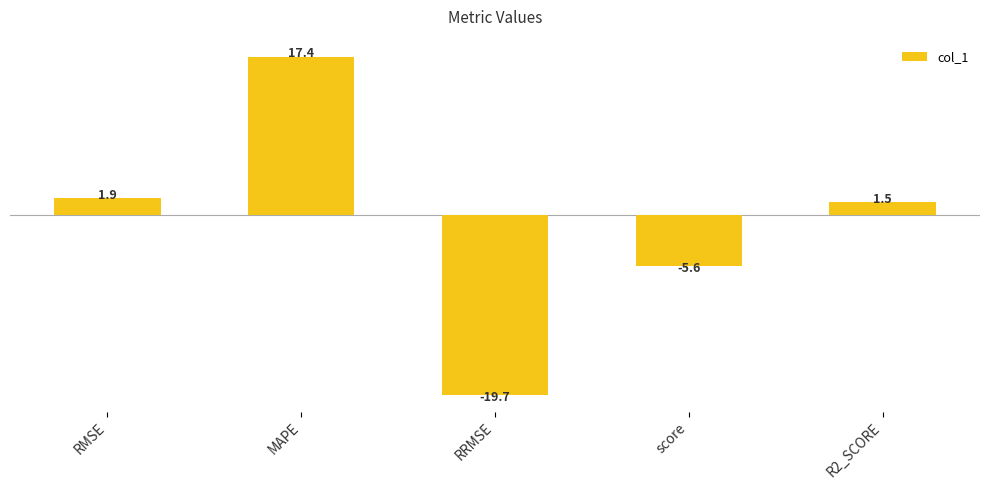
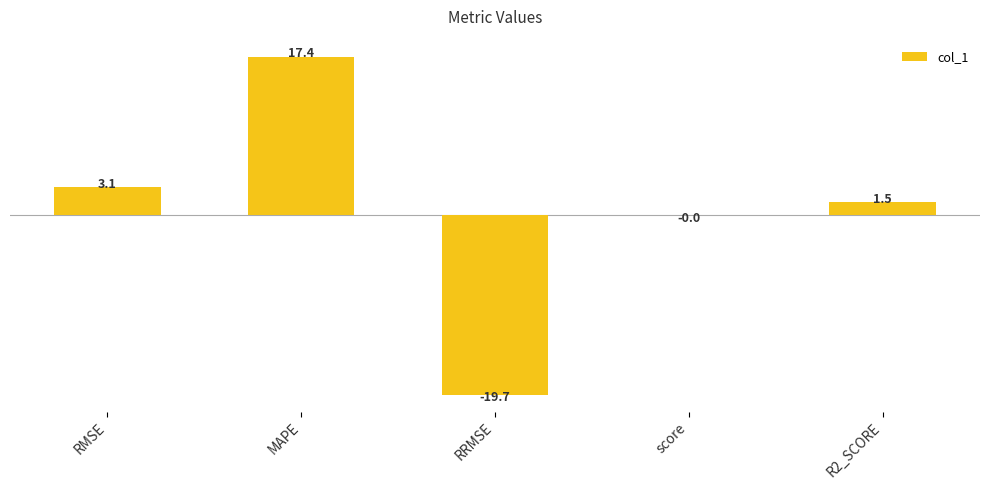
RMSE: 1.9 -> 3.1
score: -5.6 -> -0.0
